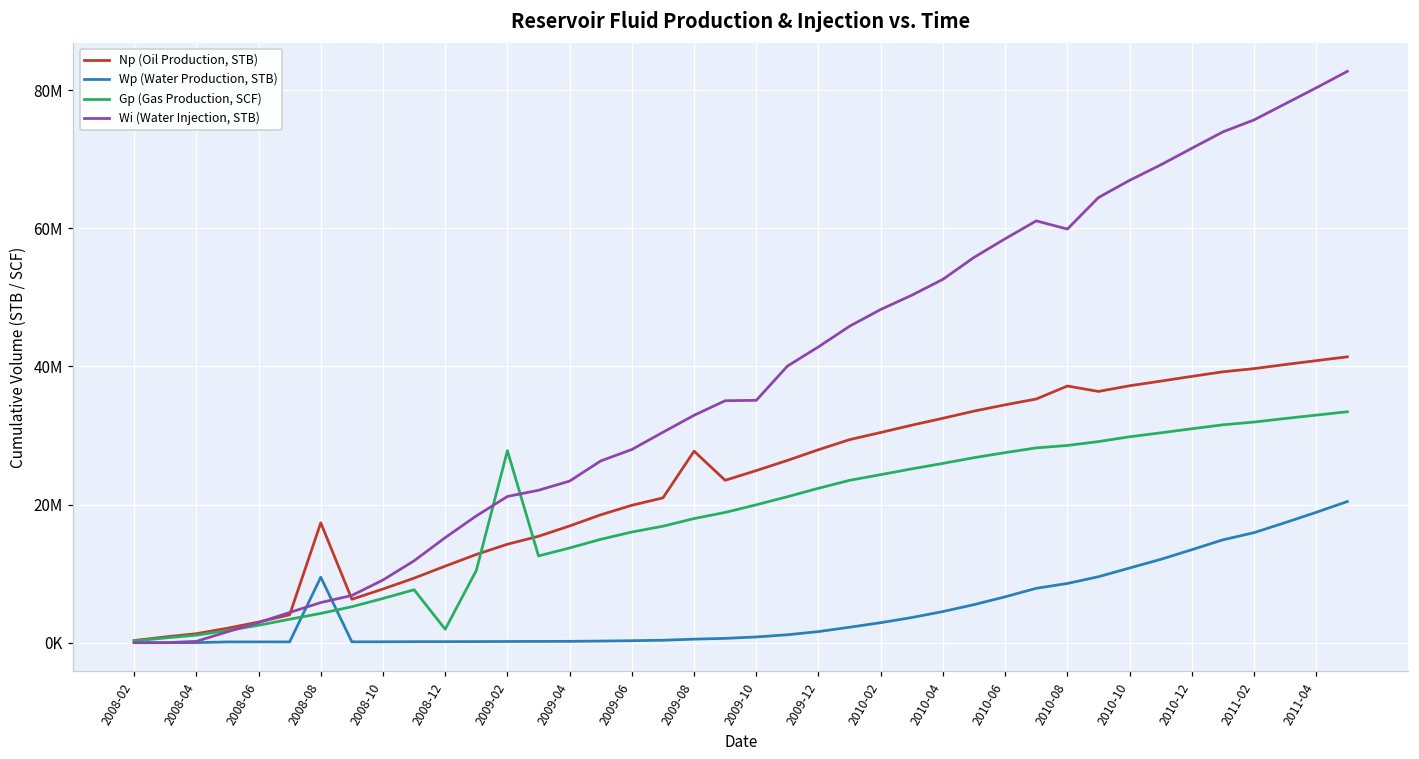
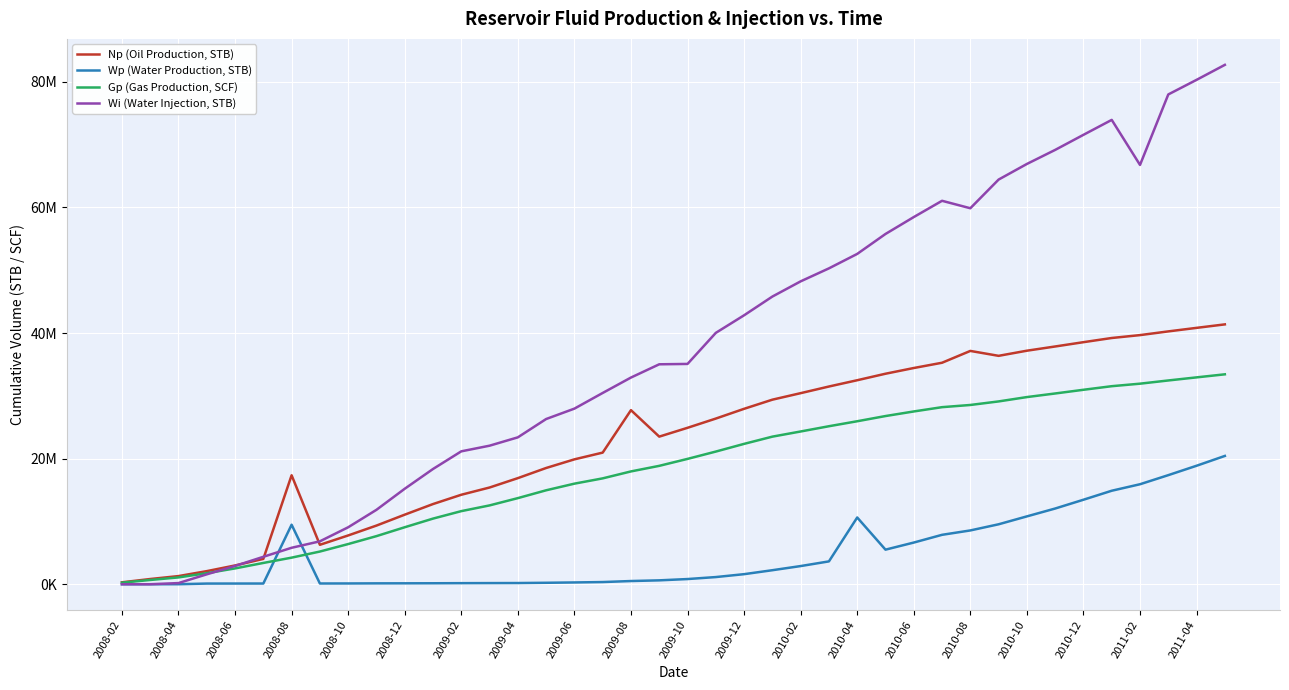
Gp (Gas Production, SCF), 2008-12: 2000000 -> 9000000
Gp (Gas Production, SCF), 2009-02: 28000000 -> 12000000
Wp (Water Production, STB), 2010-04: 5000000 -> 11000000
Wi (Water Injection, STB), 2011-02: 76000000 -> 67000000
